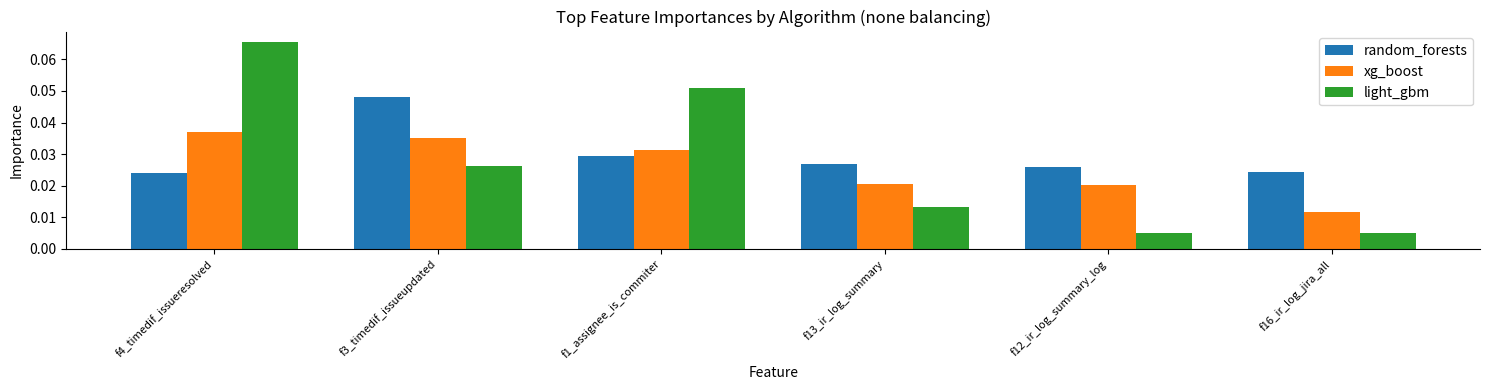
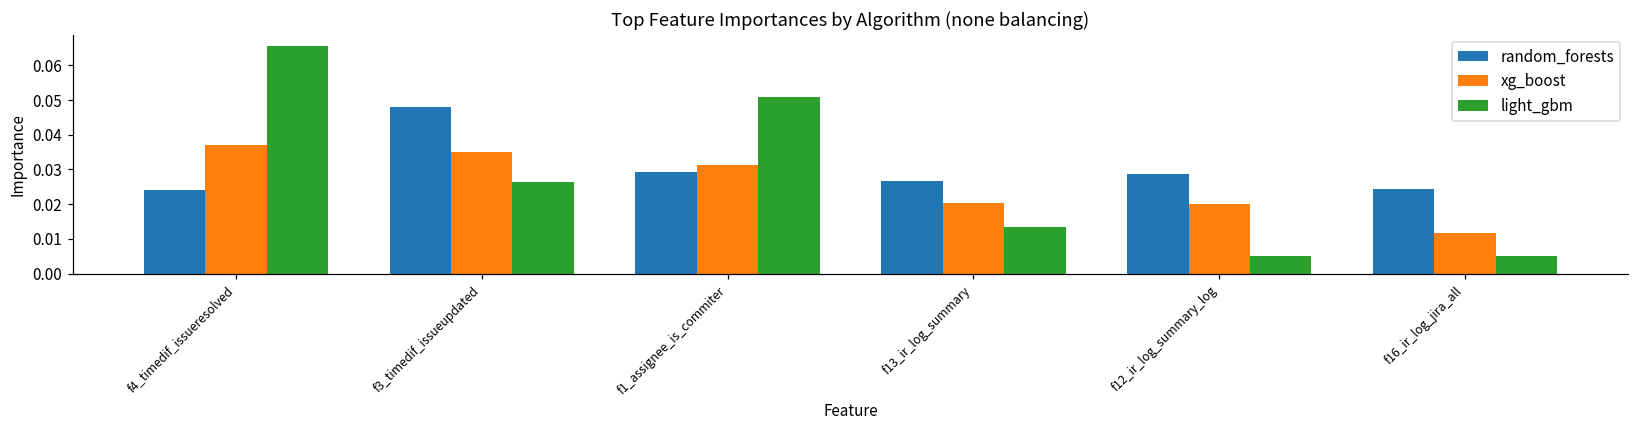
random_forests, f12_ir_log_summary_log: 0.026 -> 0.029
